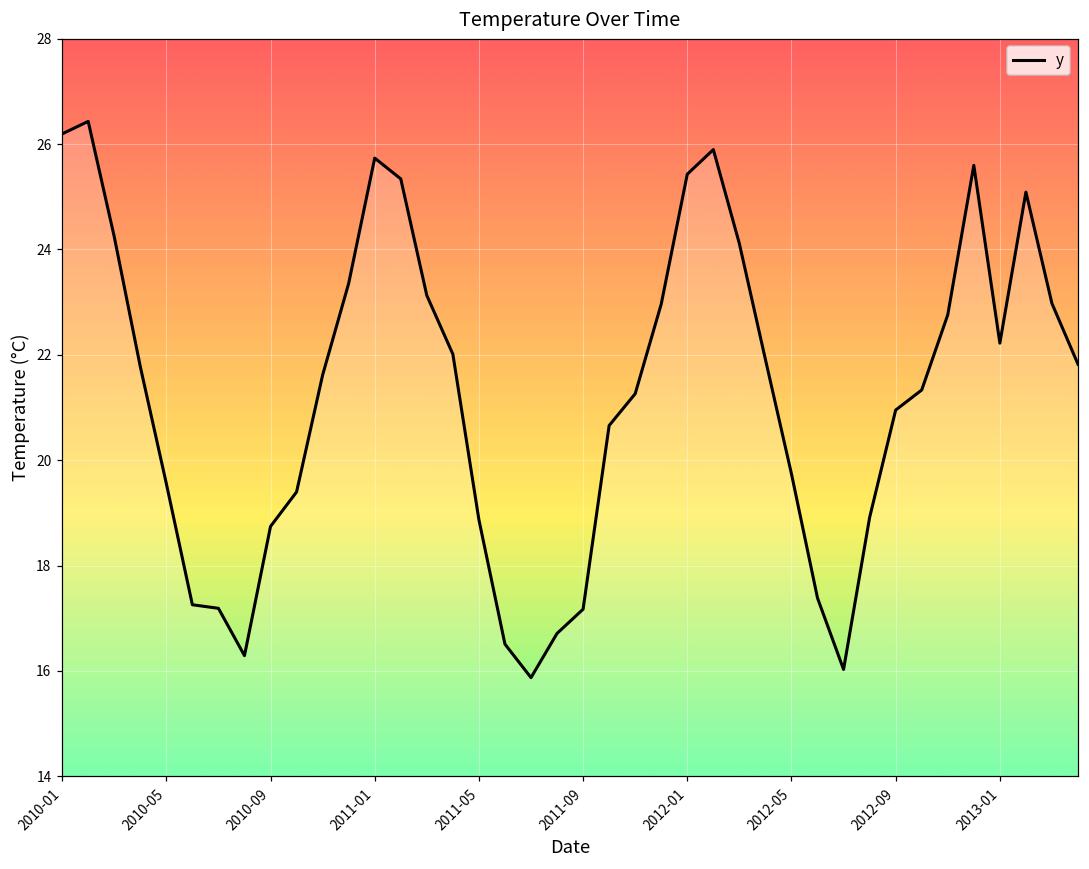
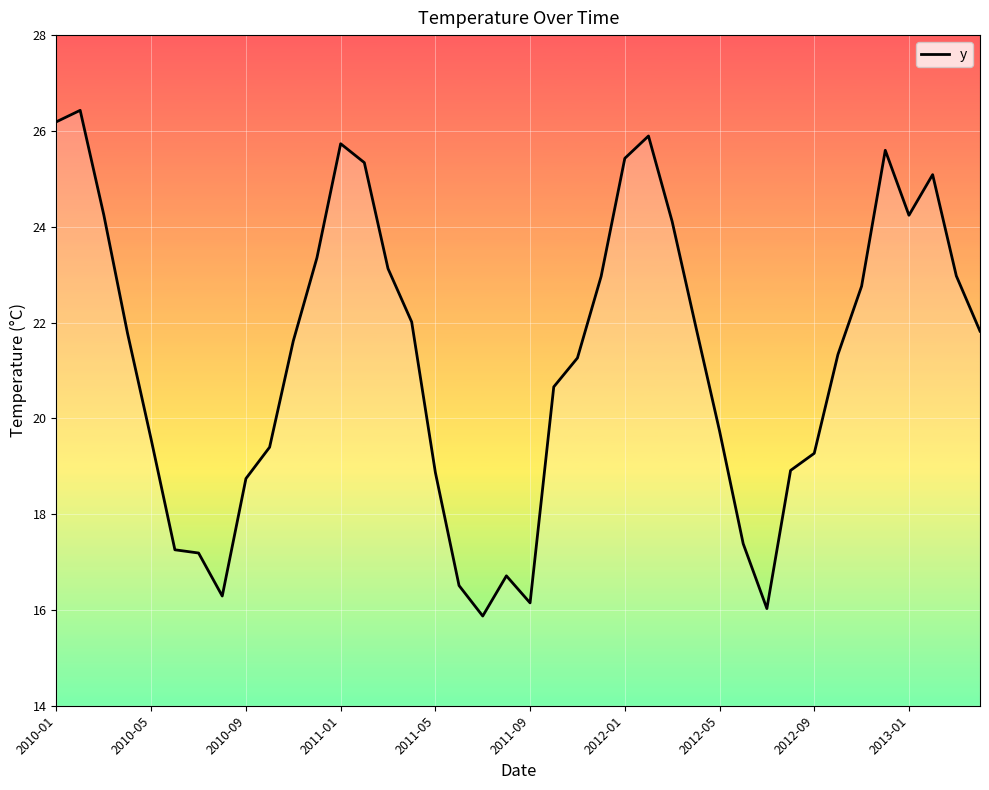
2011-09: 17.2 -> 16.1
2012-09: 21.0 -> 19.3
2013-01: 22.2 -> 24.2
